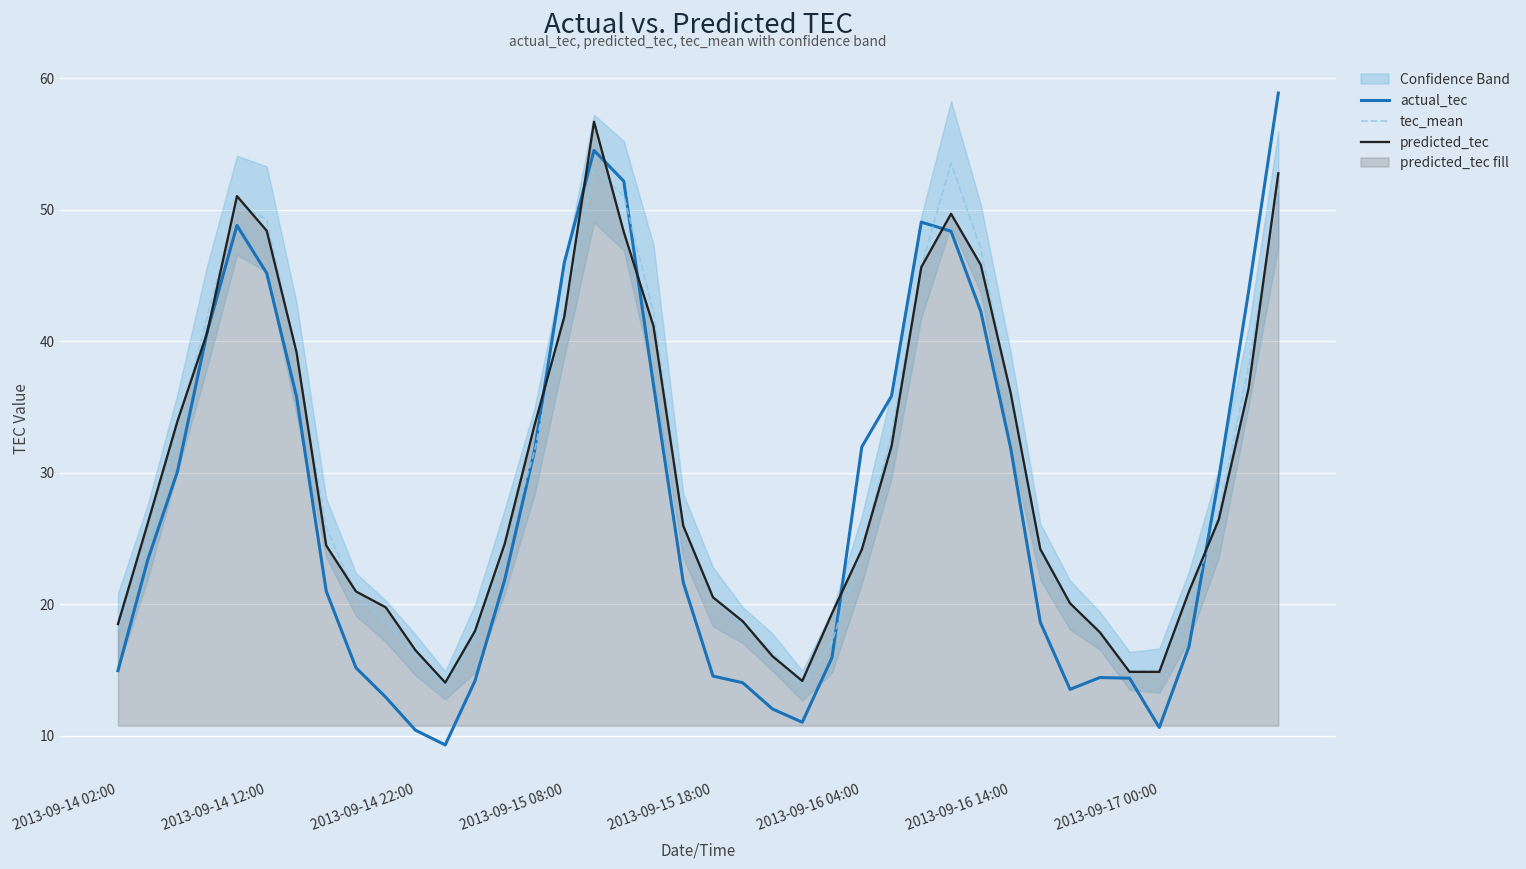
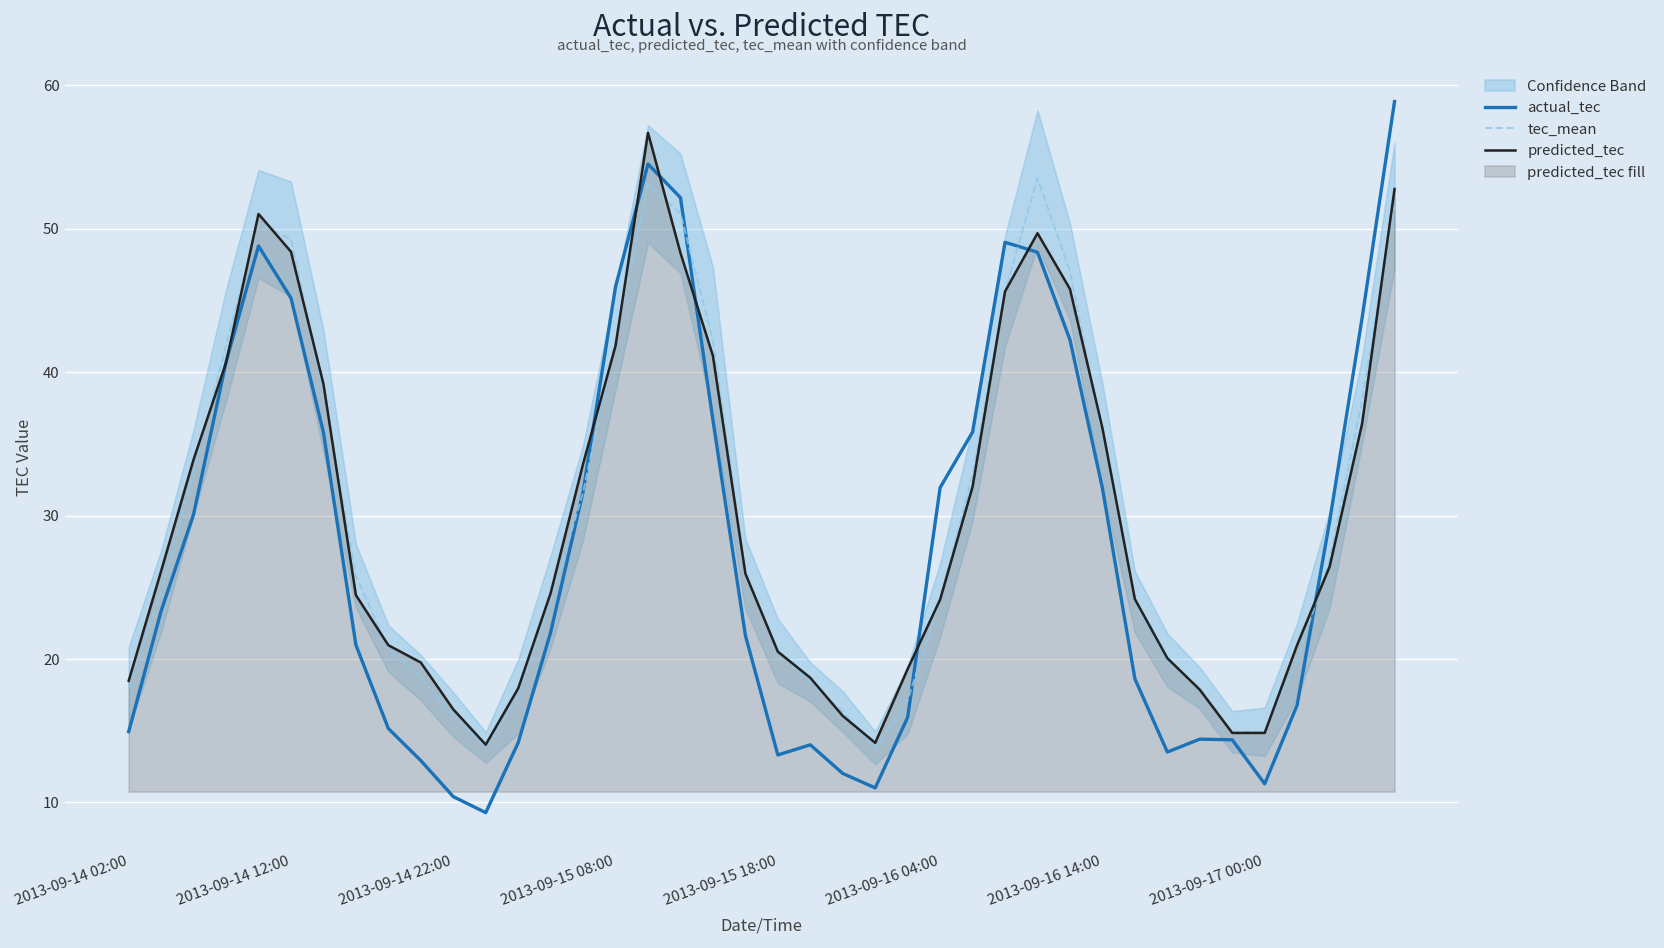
actual_tec, 2013-09-15 18:00: 14.5 -> 13.3
actual_tec, 2013-09-17 00:00: 10.6 -> 11.3
